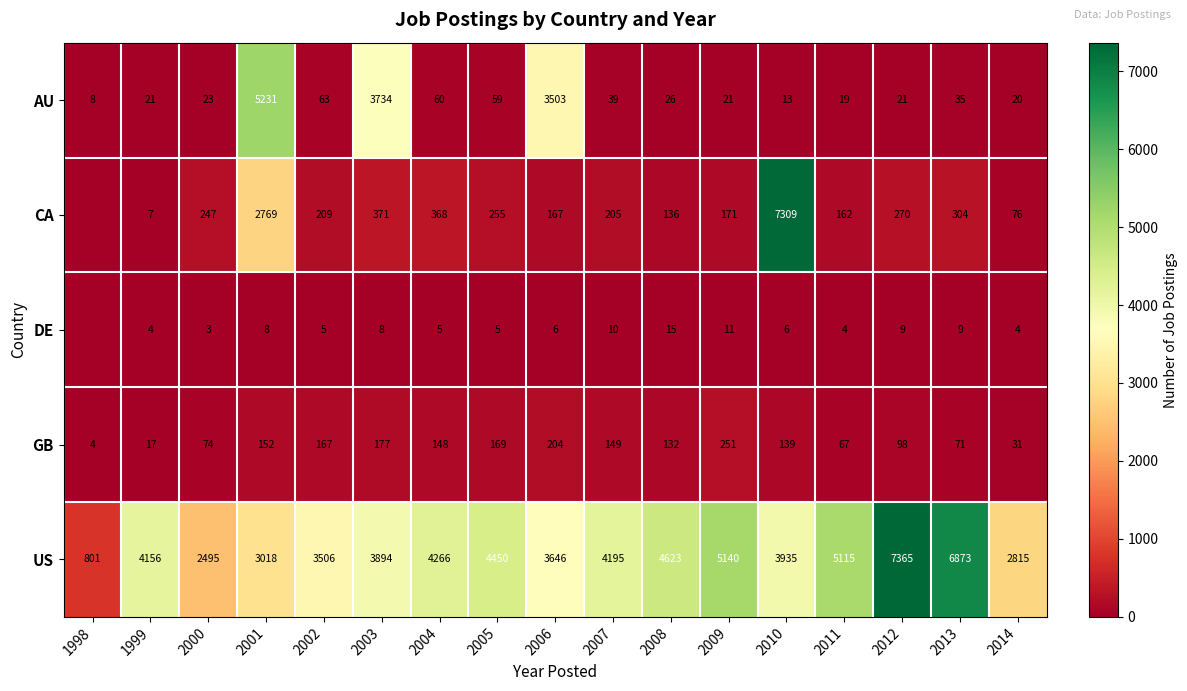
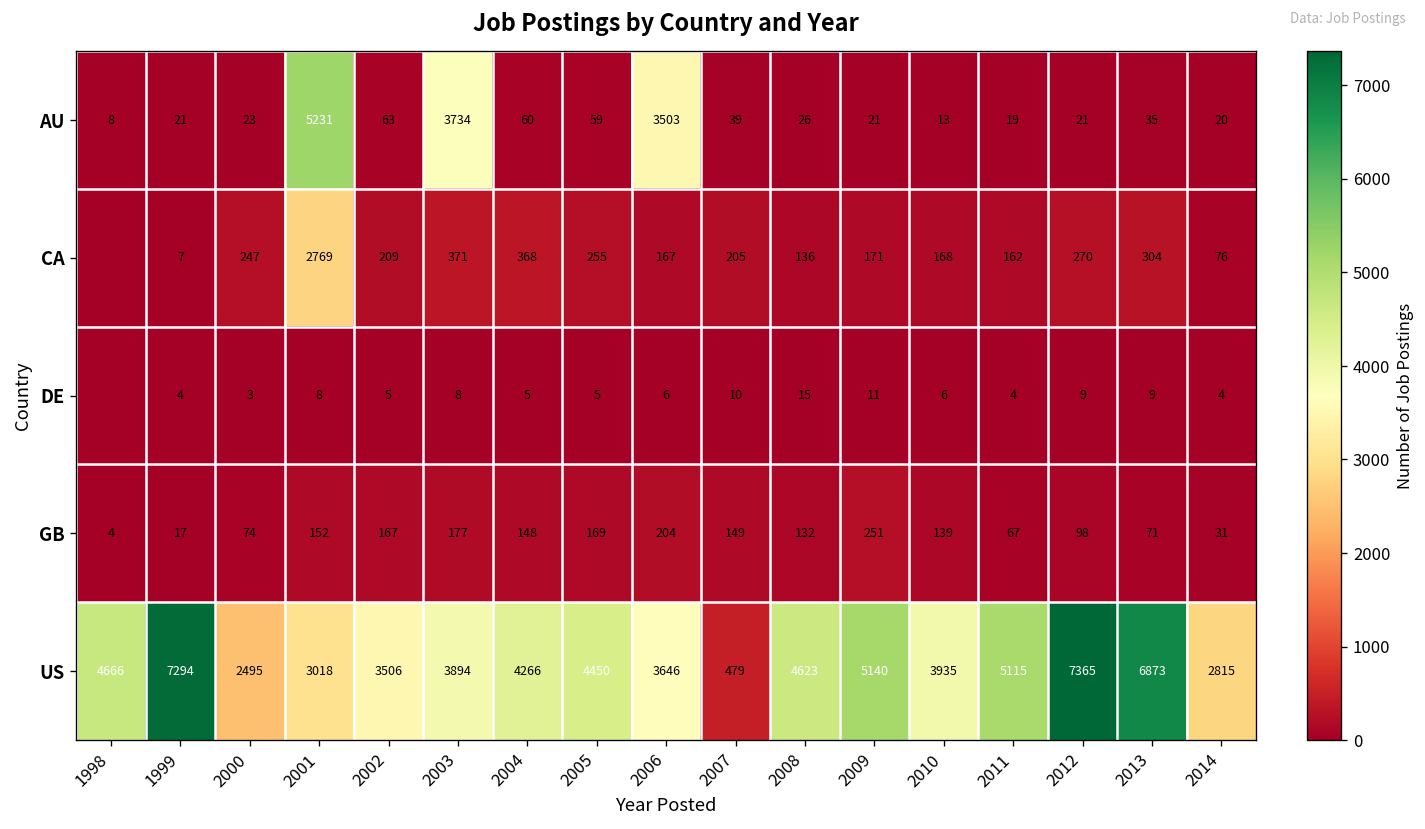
CA, 2010: 7309 -> 168
US, 1998: 801 -> 4666
US, 1999: 4156 -> 7294
US, 2007: 4195 -> 479
